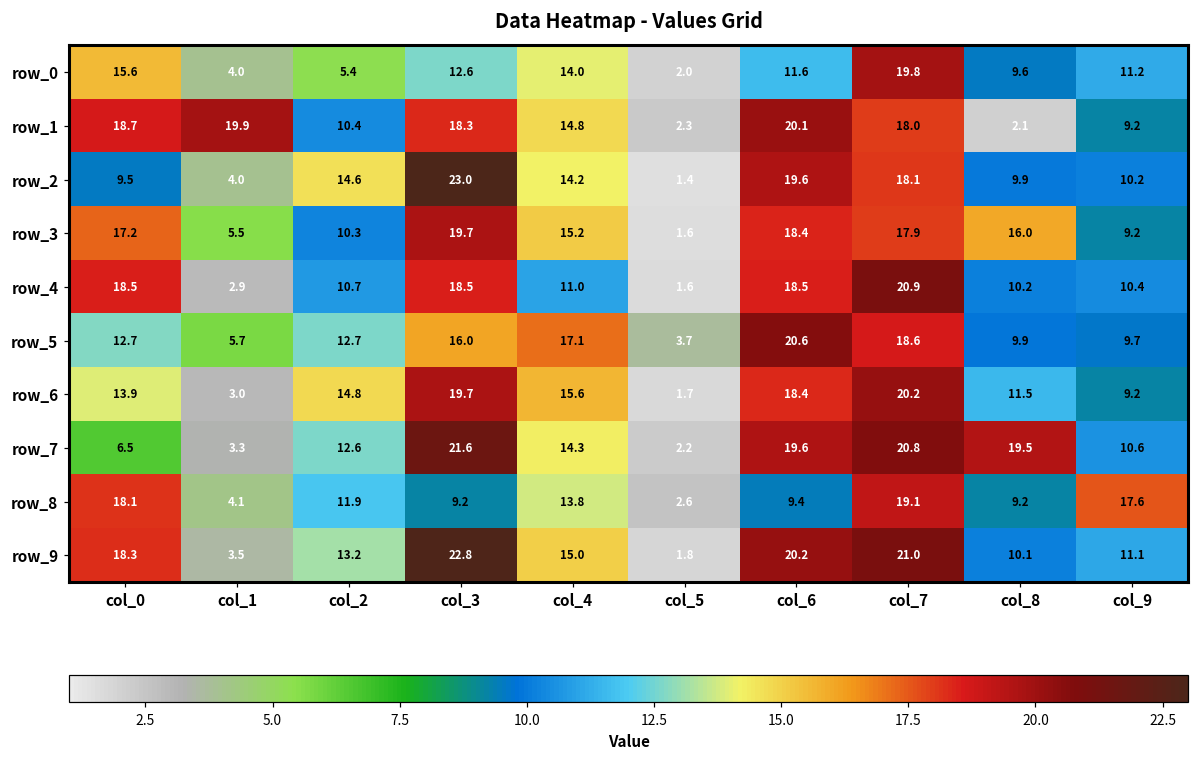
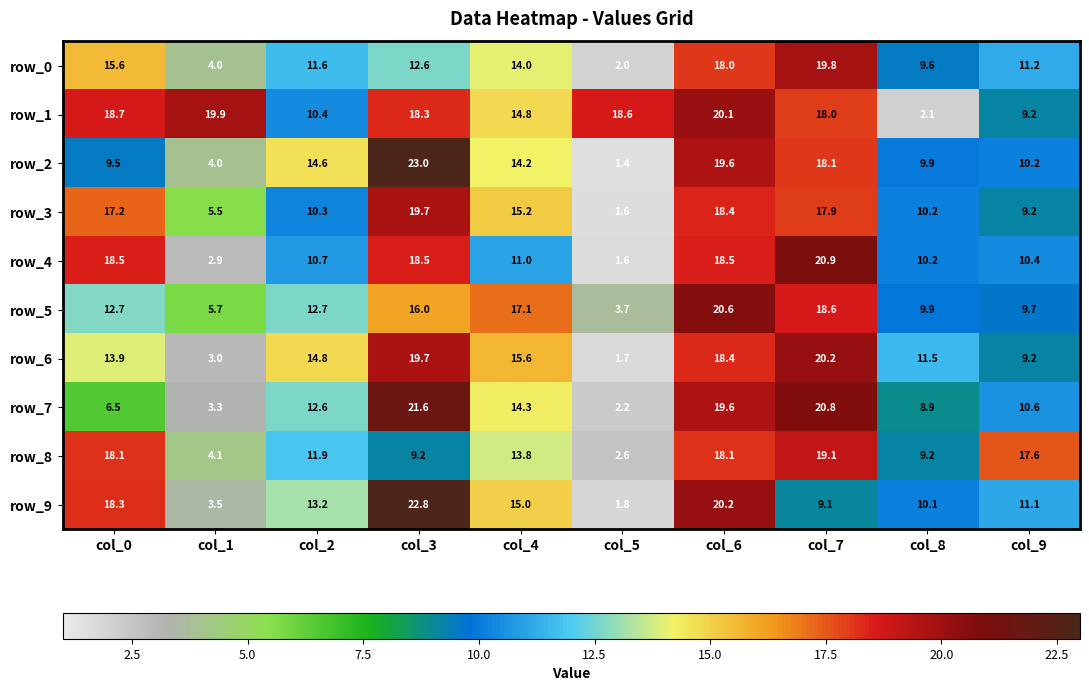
row_0, col_2: 5.4 -> 11.6
row_0, col_6: 11.6 -> 18.0
row_1, col_5: 2.3 -> 18.6
row_3, col_8: 16.0 -> 10.2
row_7, col_8: 19.5 -> 8.9
row_8, col_6: 9.4 -> 18.1
row_9, col_7: 21.0 -> 9.1
